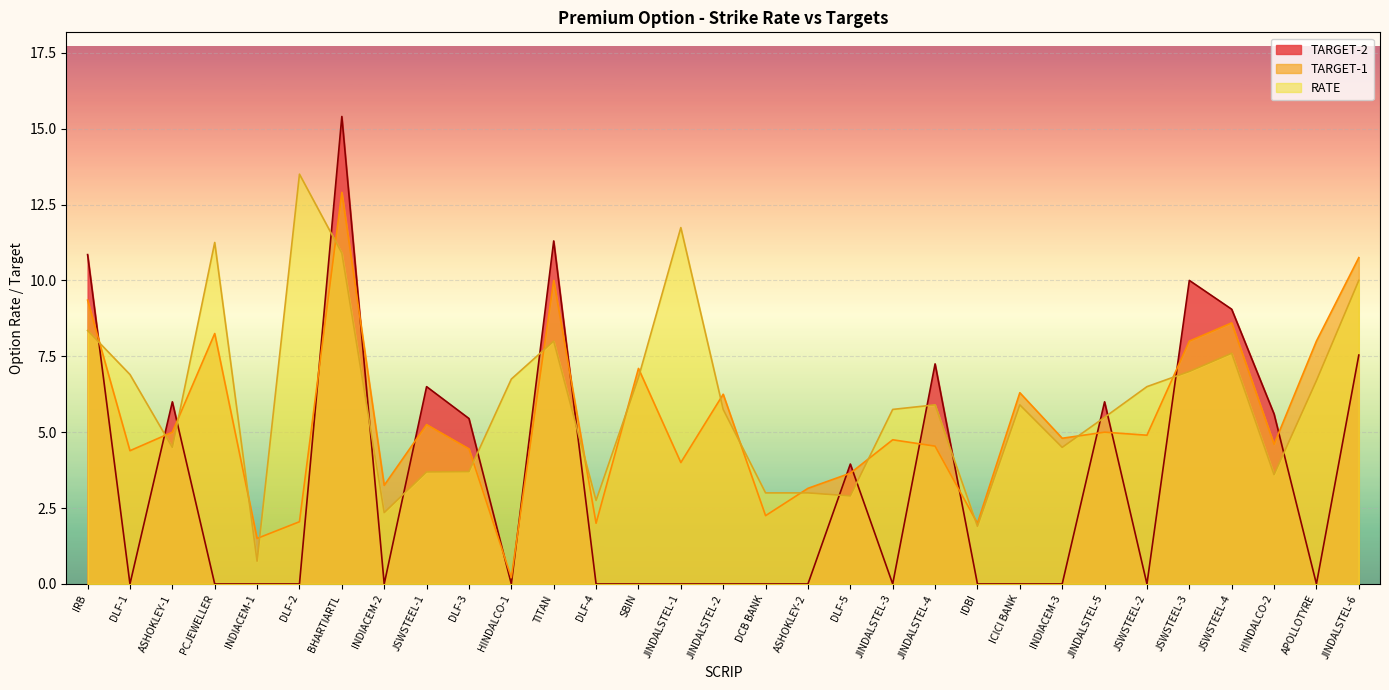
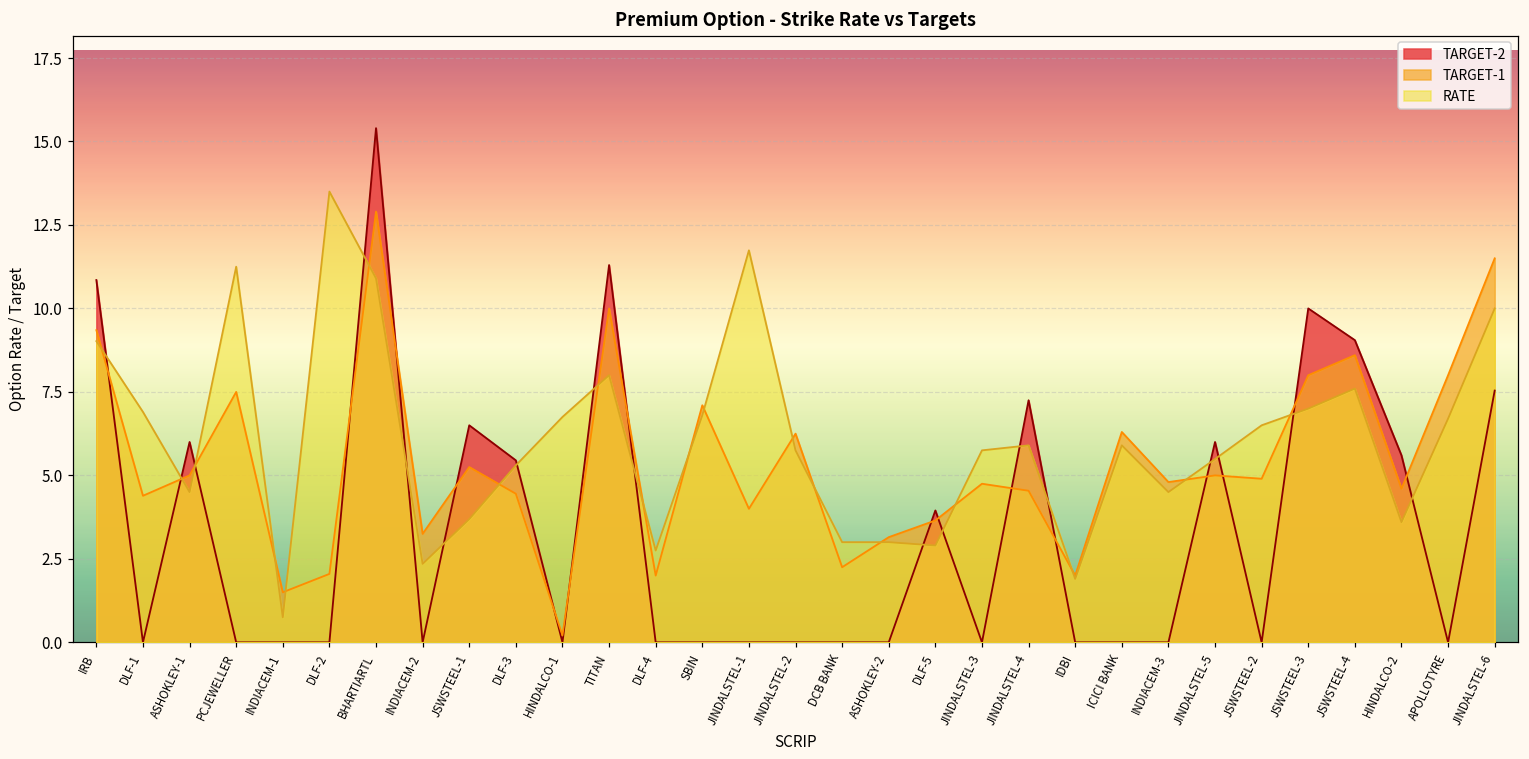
RATE, IRB: 8.4 -> 9.0
TARGET-1, PCJEWELLER: 8.3 -> 7.5
RATE, DLF-3: 3.7 -> 5.3
TARGET-1, JINDALSTEL-6: 10.8 -> 11.5
